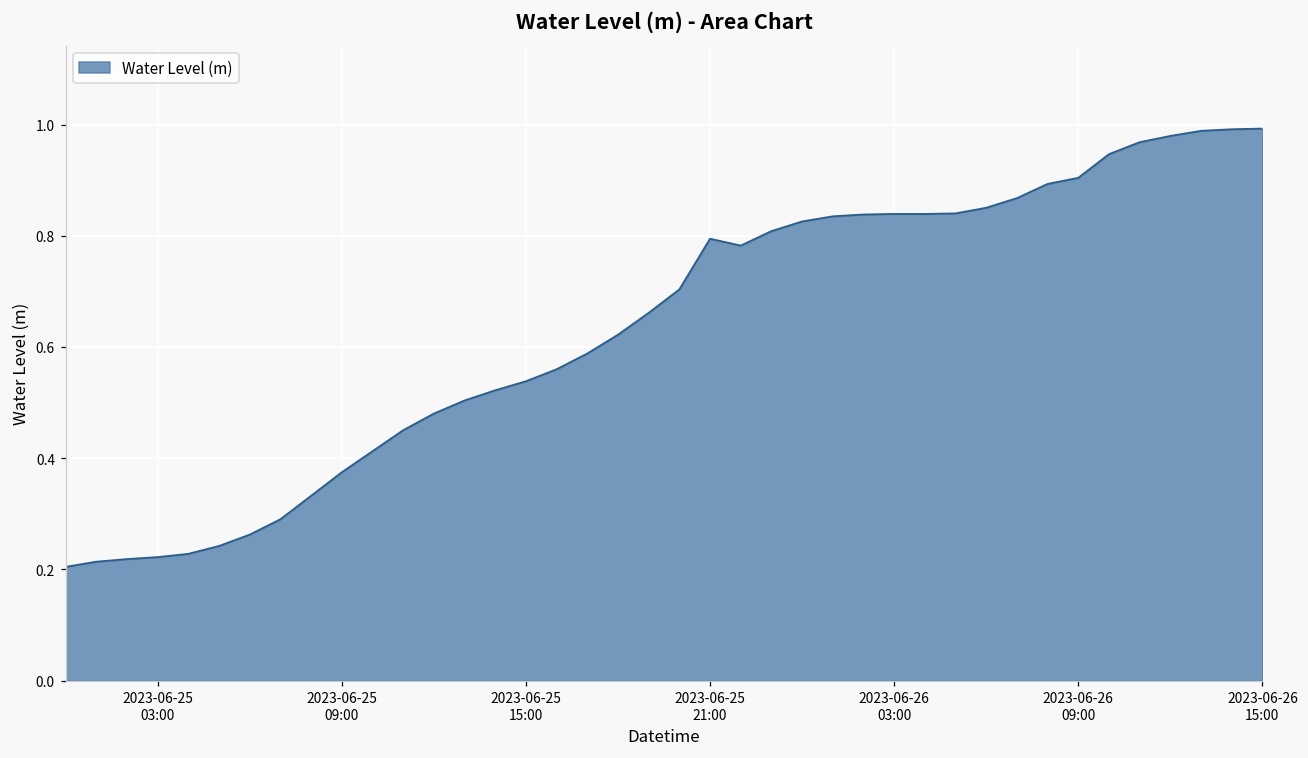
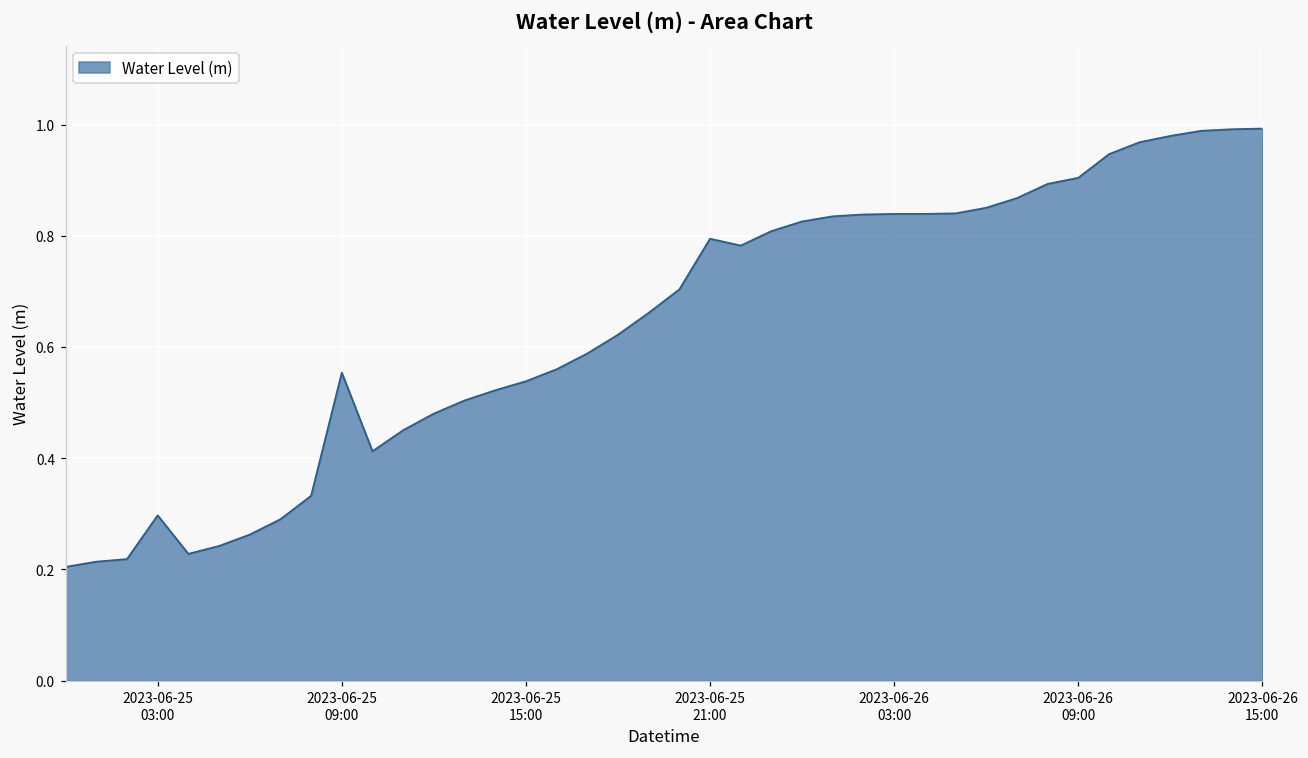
2023-06-25 03:00: 0.22 -> 0.30
2023-06-25 09:00: 0.37 -> 0.55
